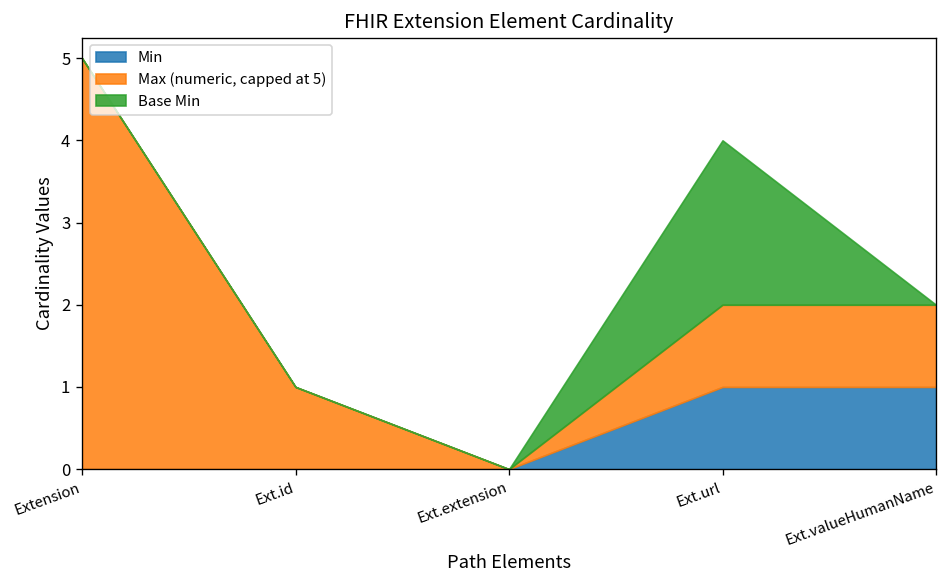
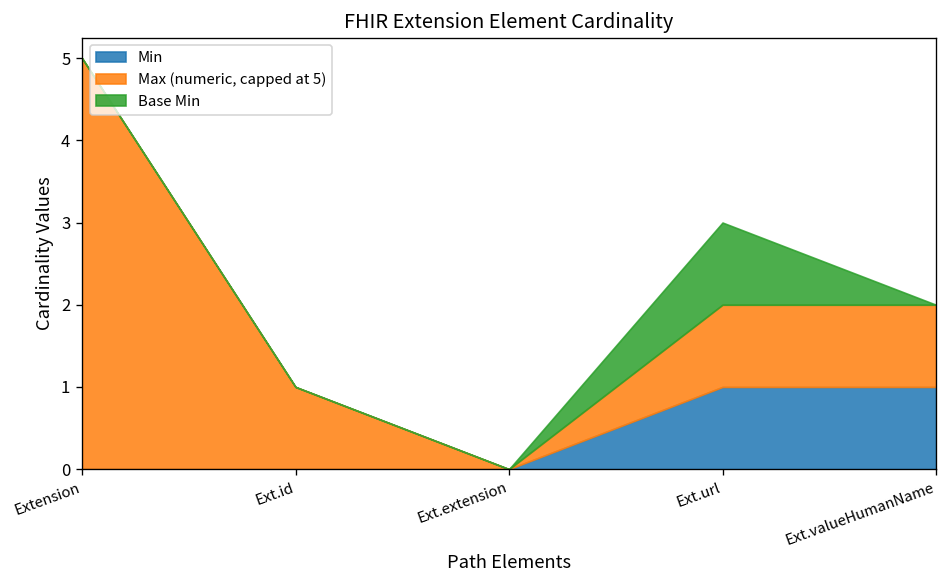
Base Min, Ext.url: 2 -> 1
